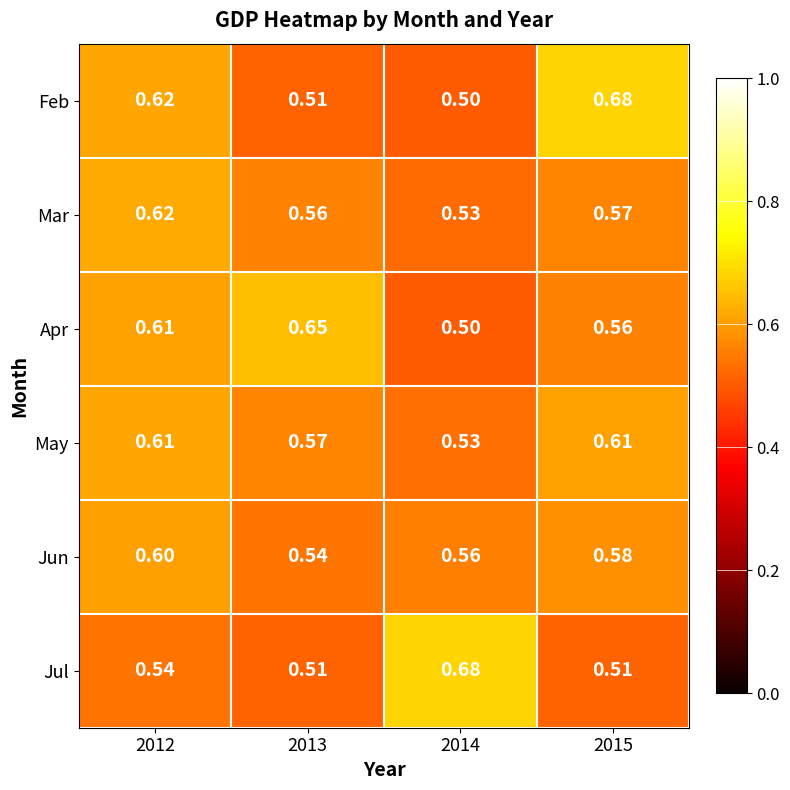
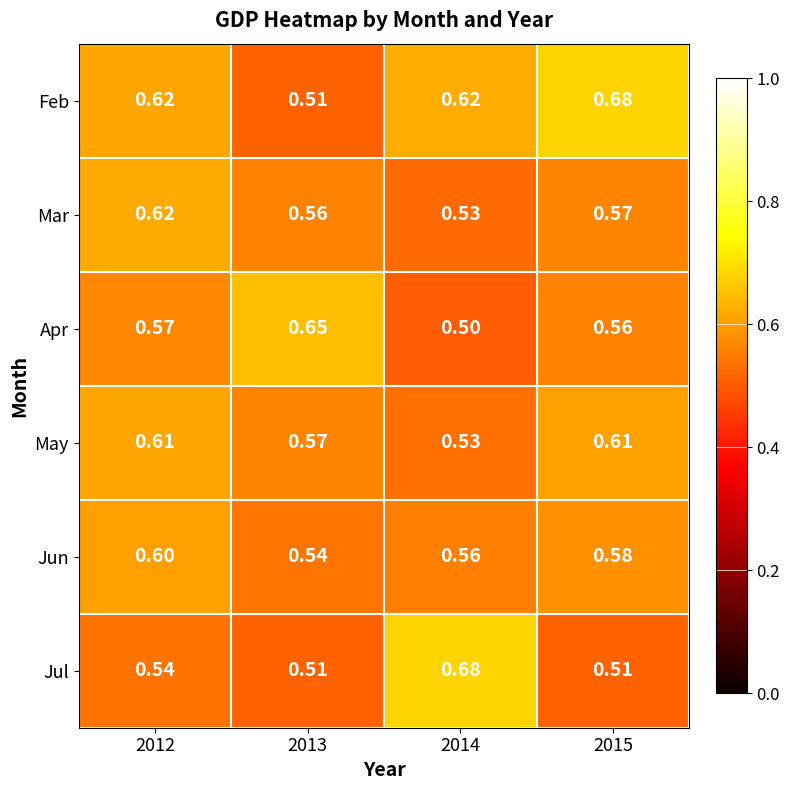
Feb, 2014: 0.50 -> 0.62
Apr, 2012: 0.61 -> 0.57
